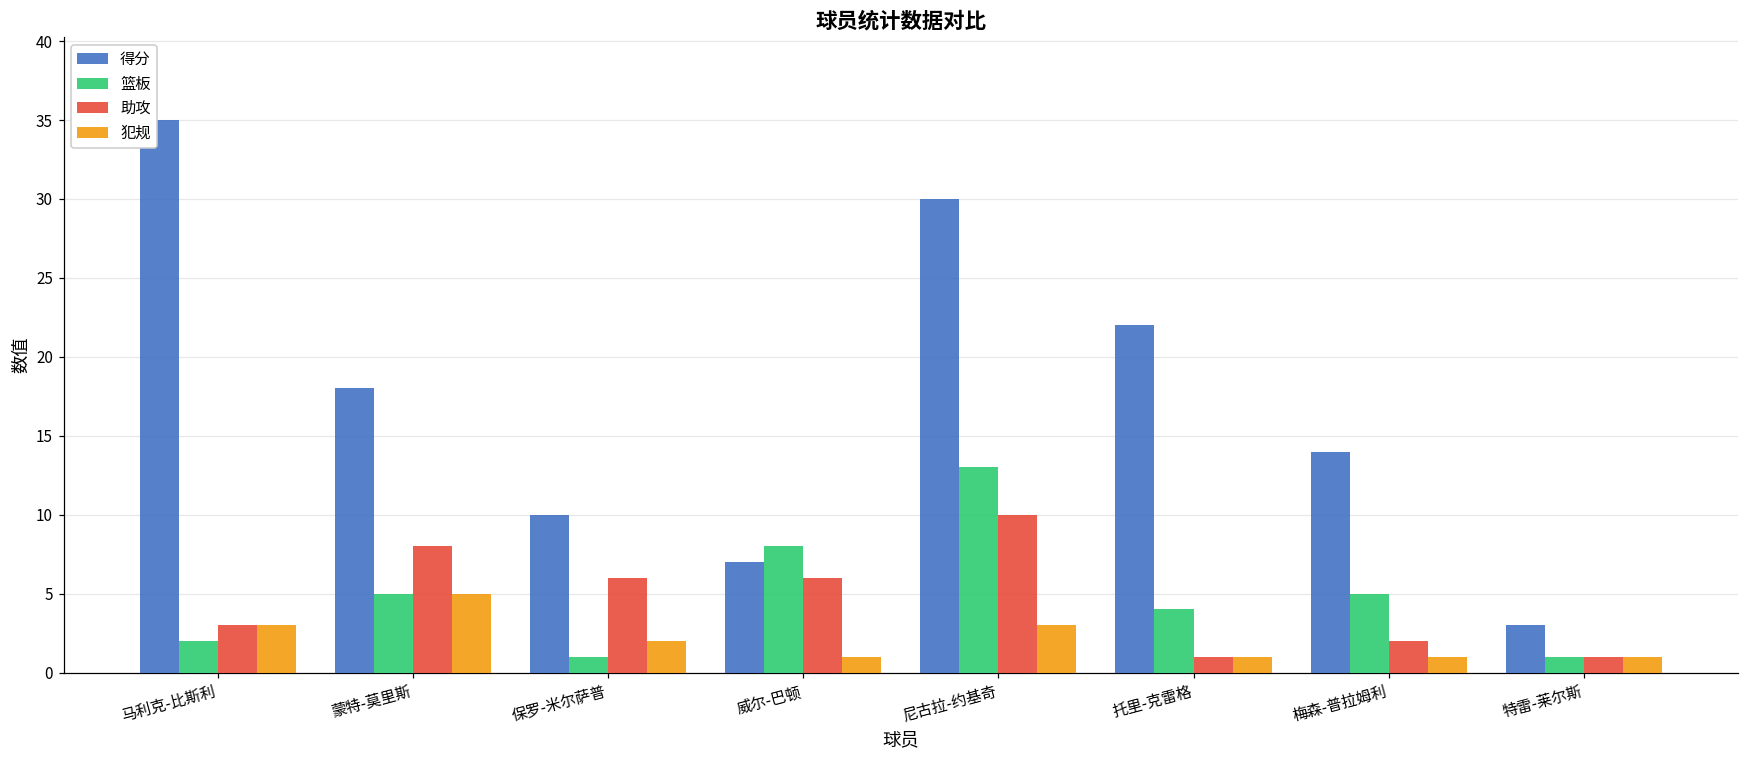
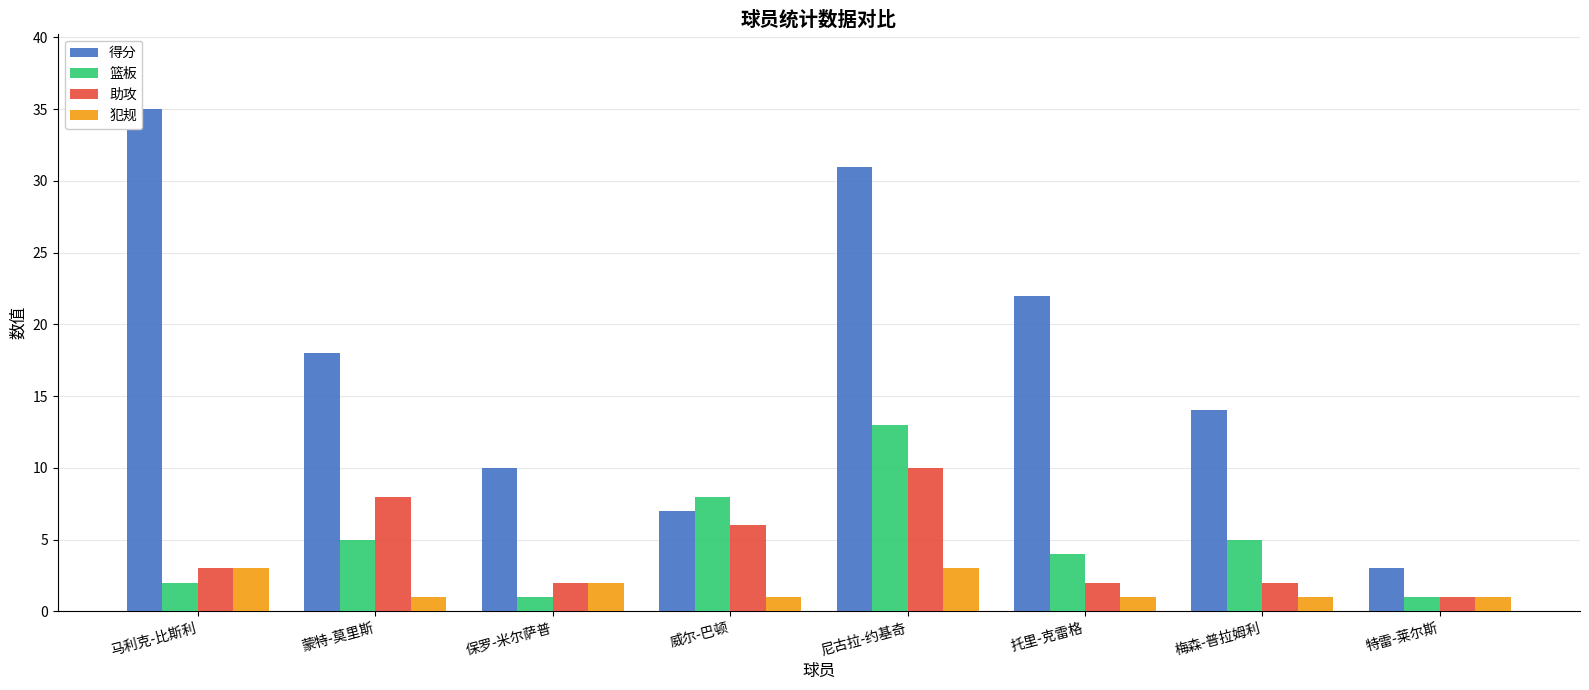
犯规, 蒙特-莫里斯: 5 -> 1
助攻, 保罗-米尔萨普: 6 -> 2
得分, 尼古拉-约基奇: 30 -> 31
助攻, 托里-克雷格: 1 -> 2
